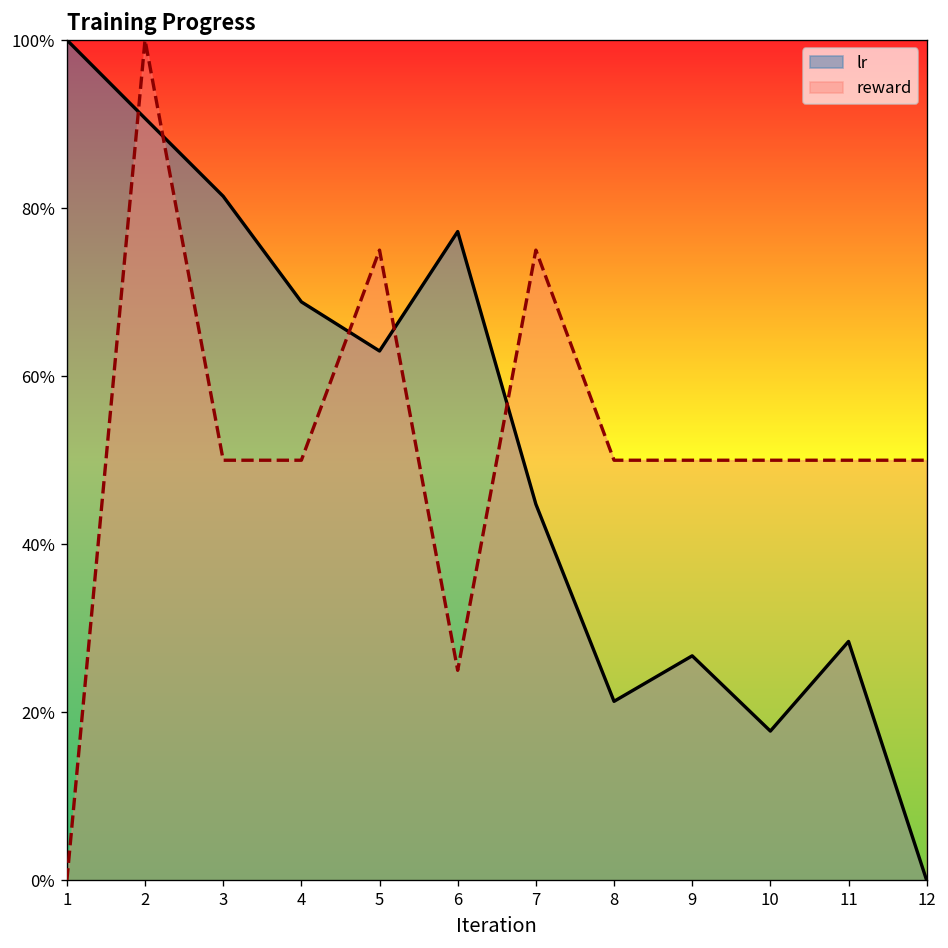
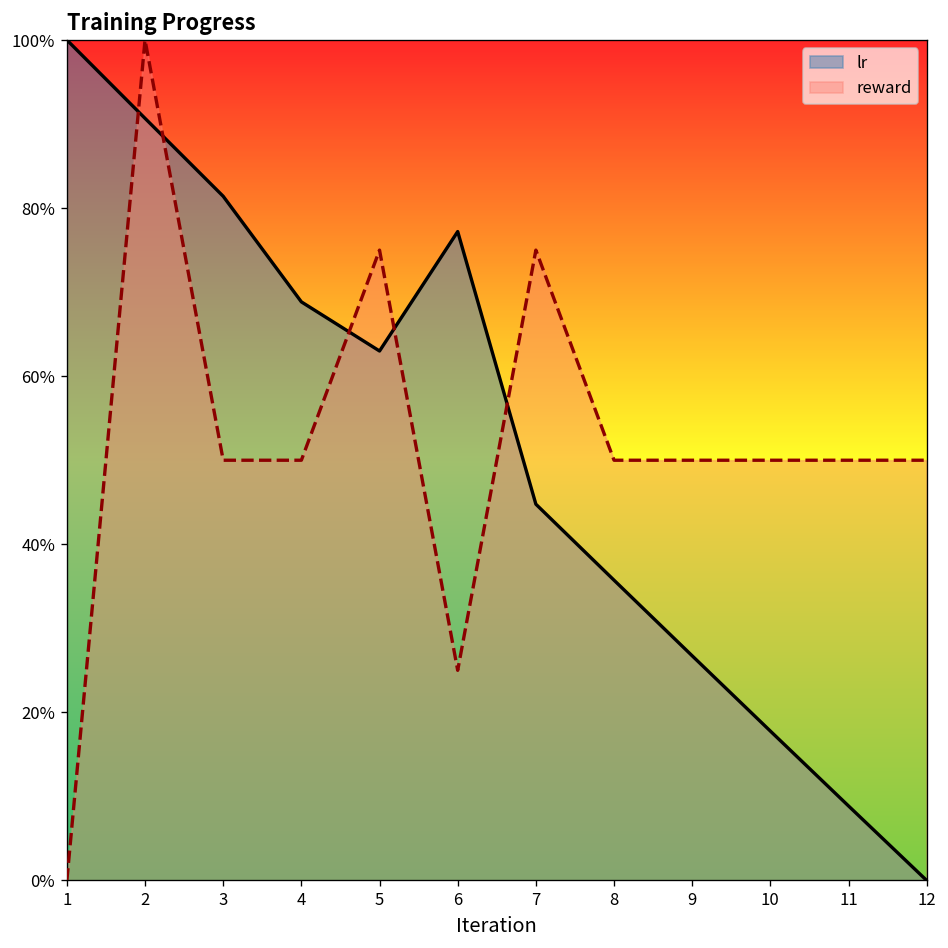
lr, 8: 21% -> 36%
lr, 11: 28% -> 9%
